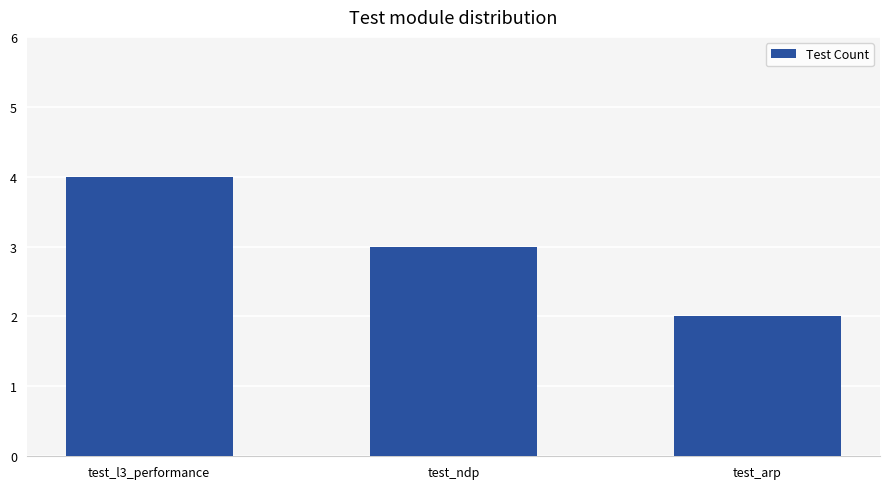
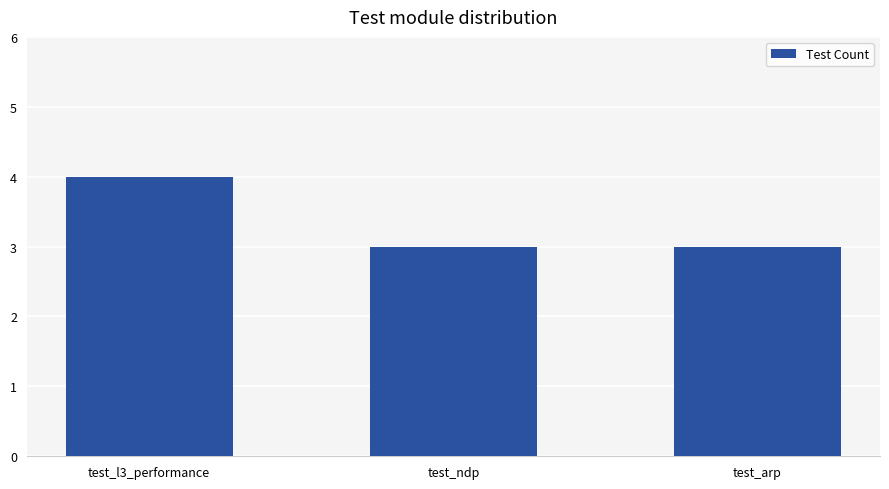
test_arp: 2 -> 3
